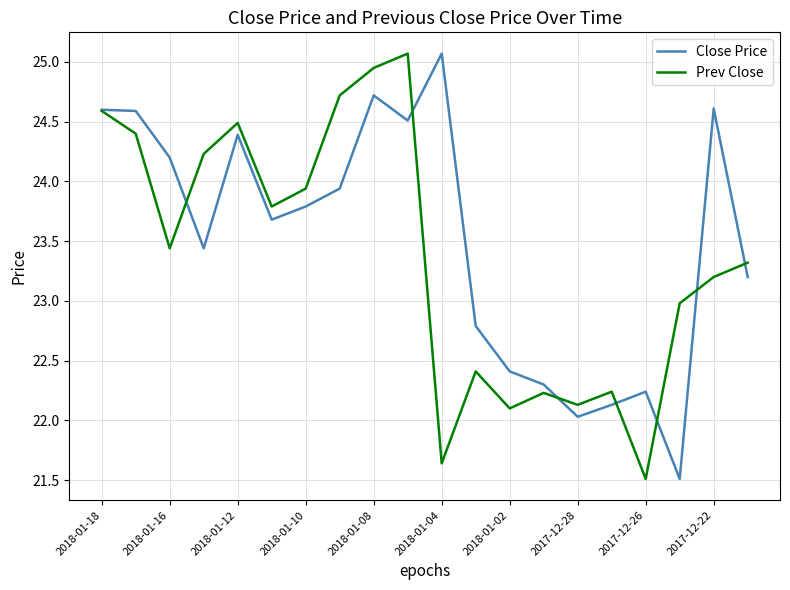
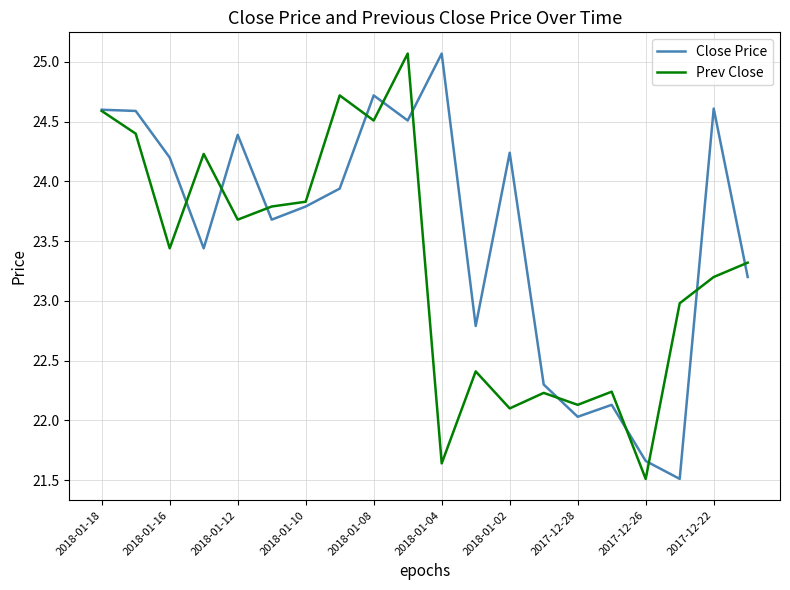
Prev Close, 2018-01-12: 24.49 -> 23.68
Prev Close, 2018-01-10: 23.94 -> 23.83
Prev Close, 2018-01-08: 24.95 -> 24.51
Close Price, 2018-01-02: 22.41 -> 24.24
Close Price, 2017-12-26: 22.24 -> 21.66
